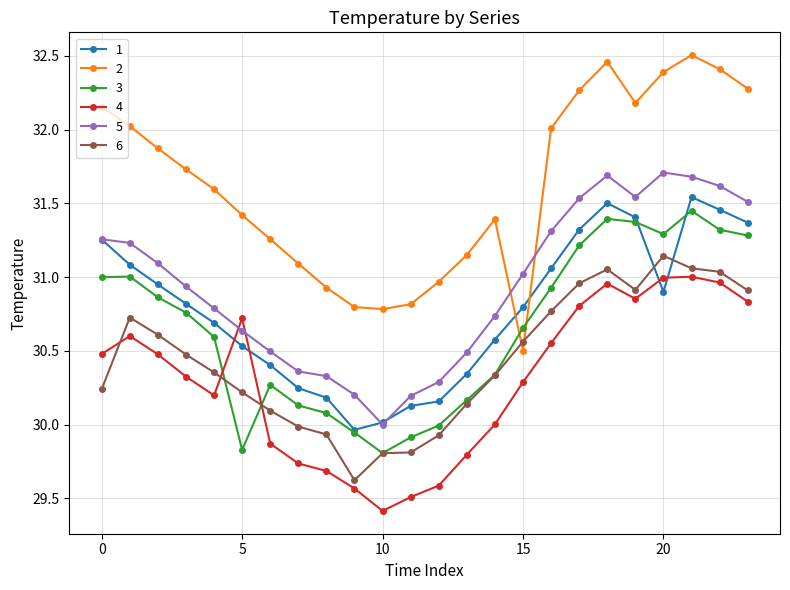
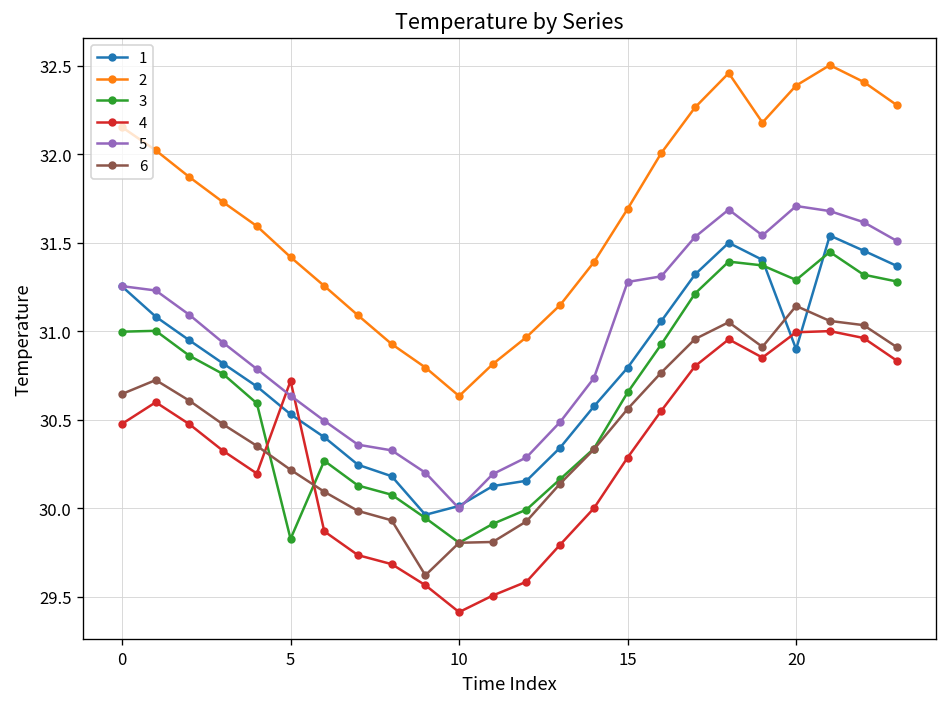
6, 0: 30.24 -> 30.65
2, 10: 30.78 -> 30.63
2, 15: 30.50 -> 31.69
5, 15: 31.02 -> 31.28
